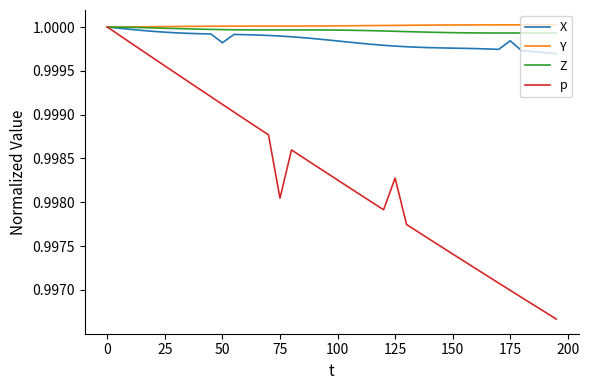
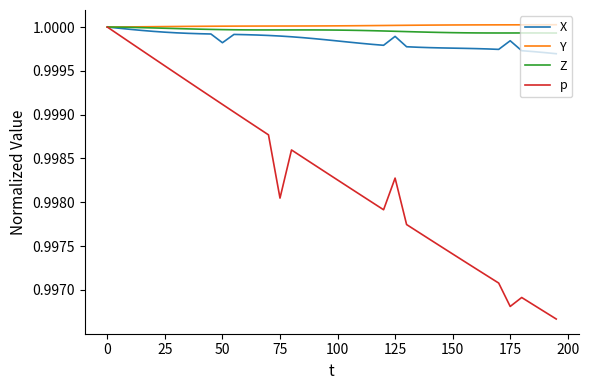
X, 125: 0.9998 -> 0.9999
p, 175: 0.9970 -> 0.9968
